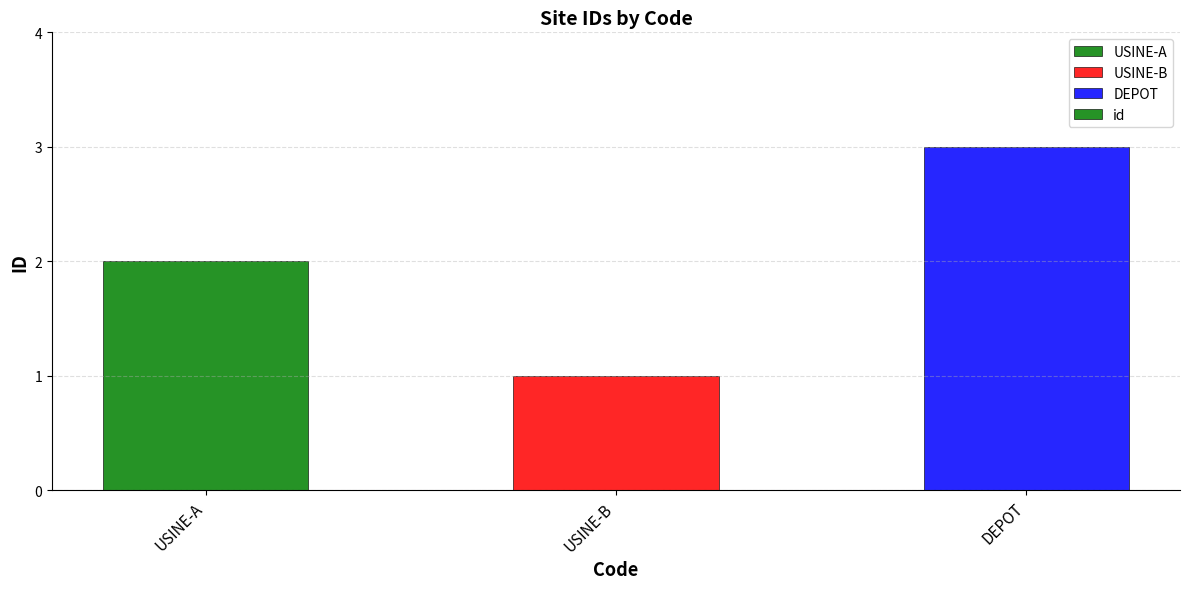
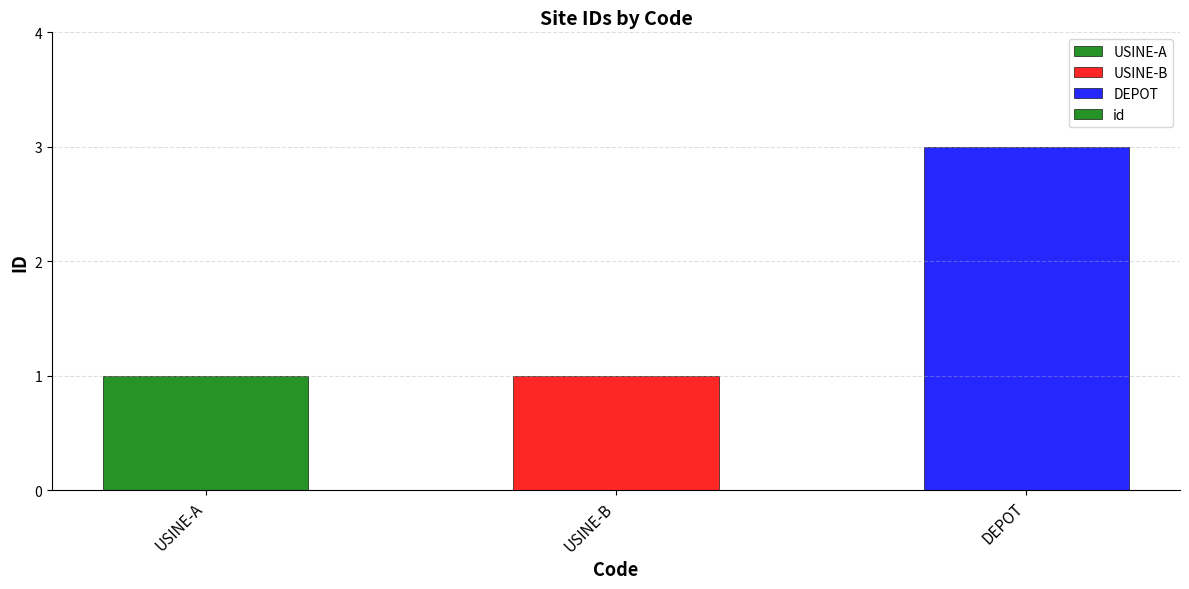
USINE-A: 2 -> 1
